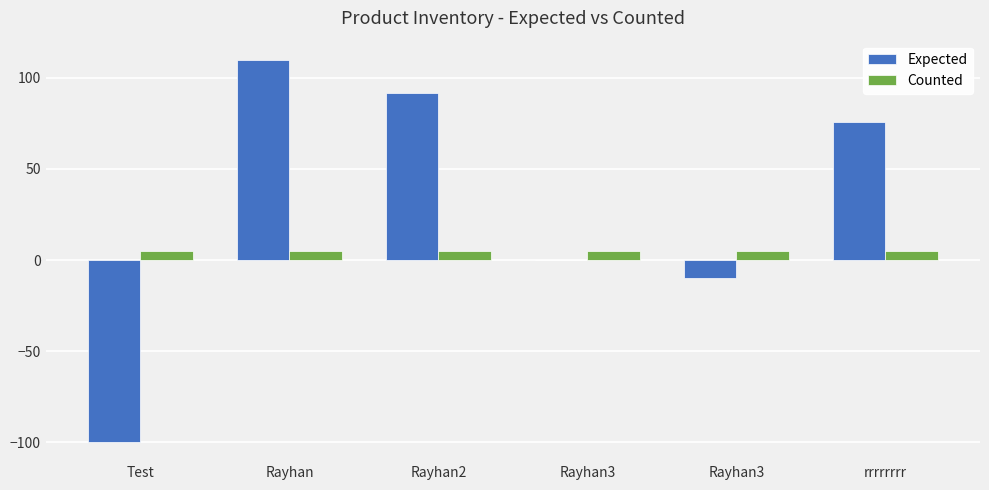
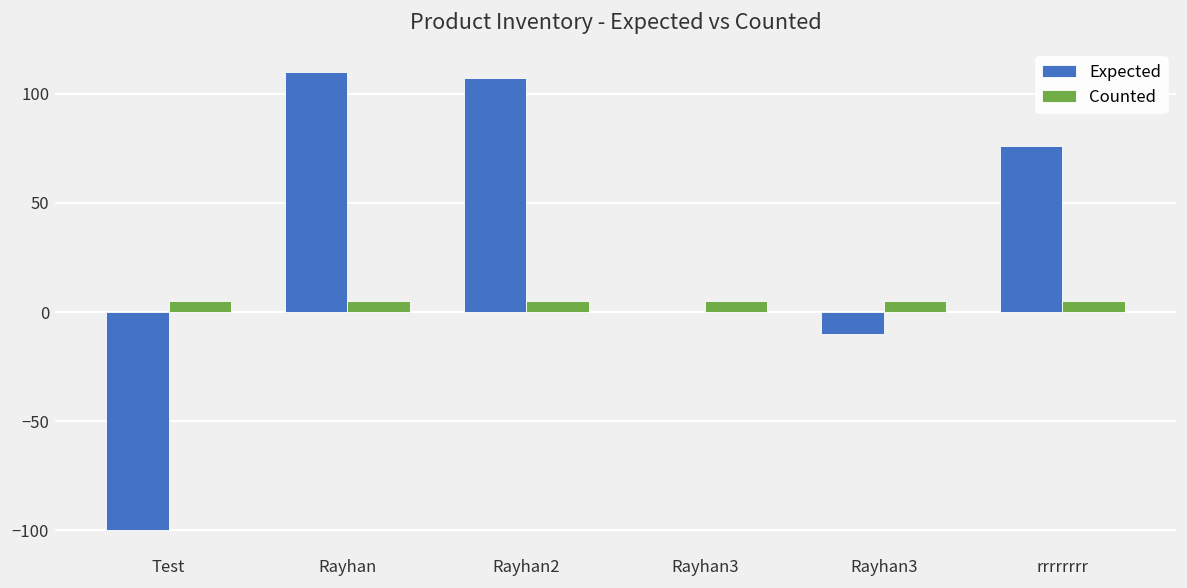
Expected, Rayhan2: 92 -> 107
